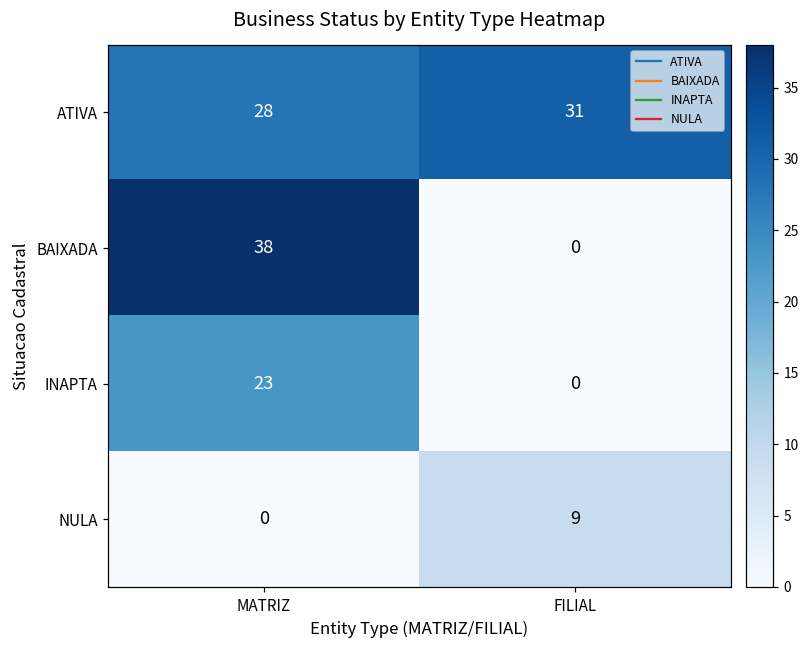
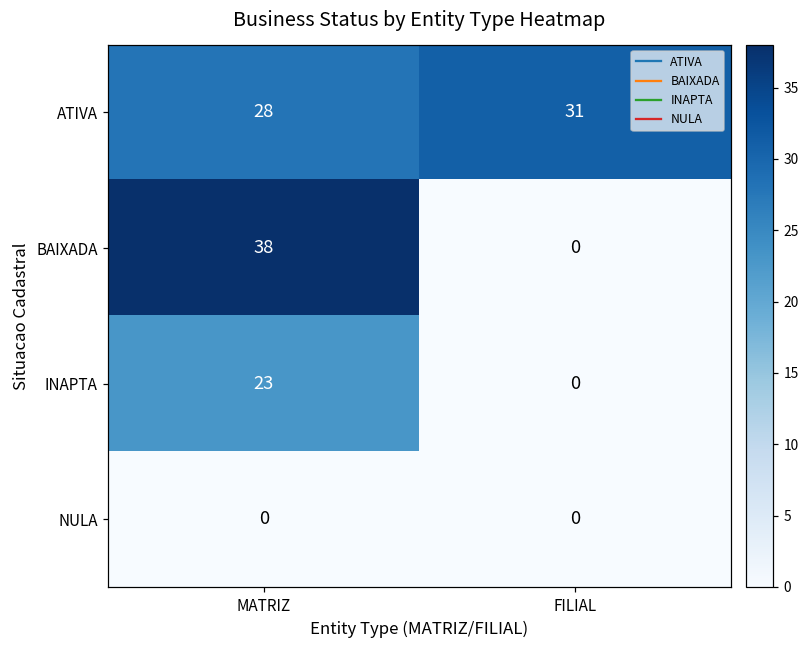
NULA, FILIAL: 9 -> 0
